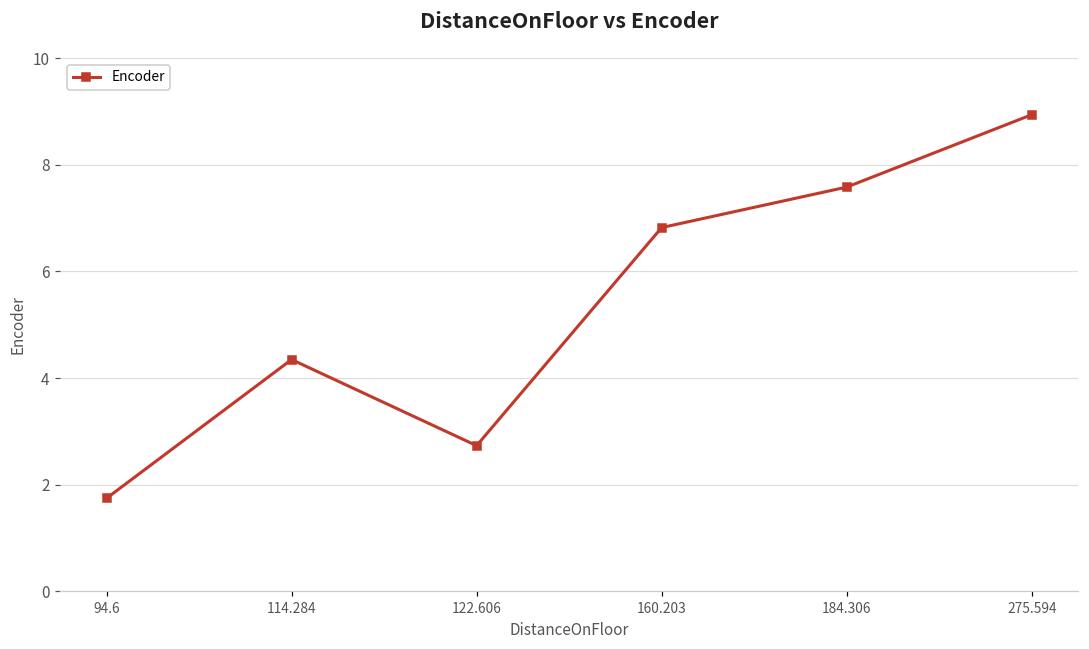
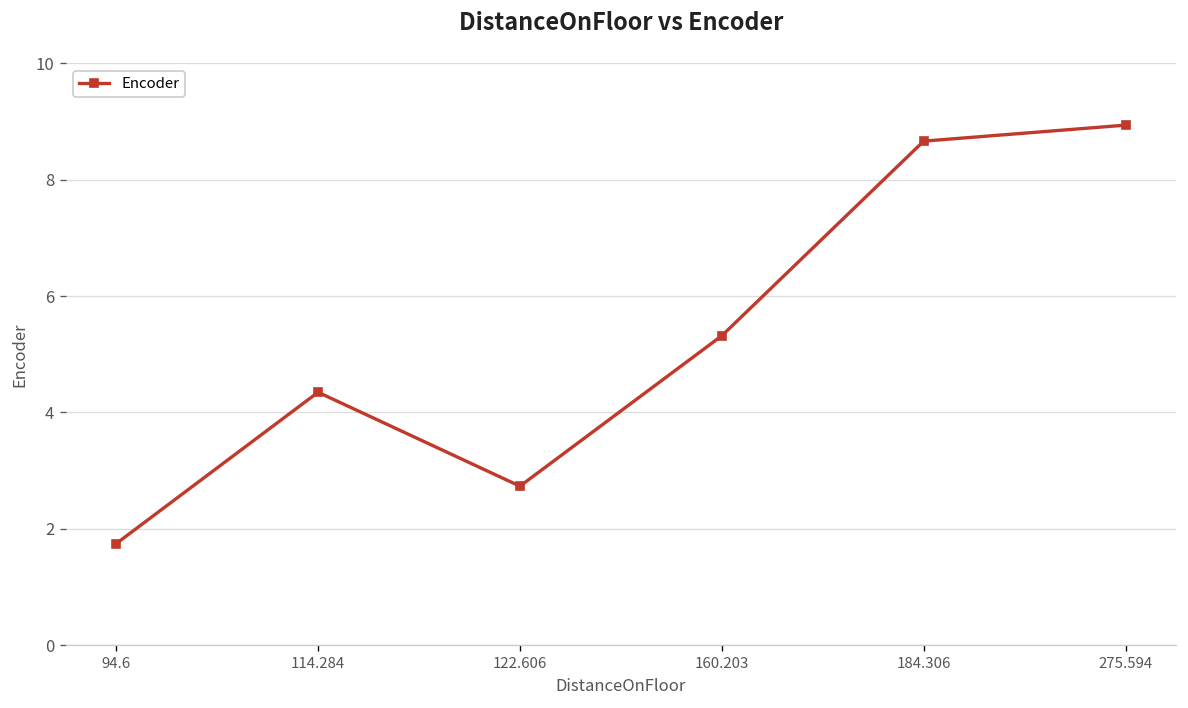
160.203: 6.8 -> 5.3
184.306: 7.6 -> 8.7
